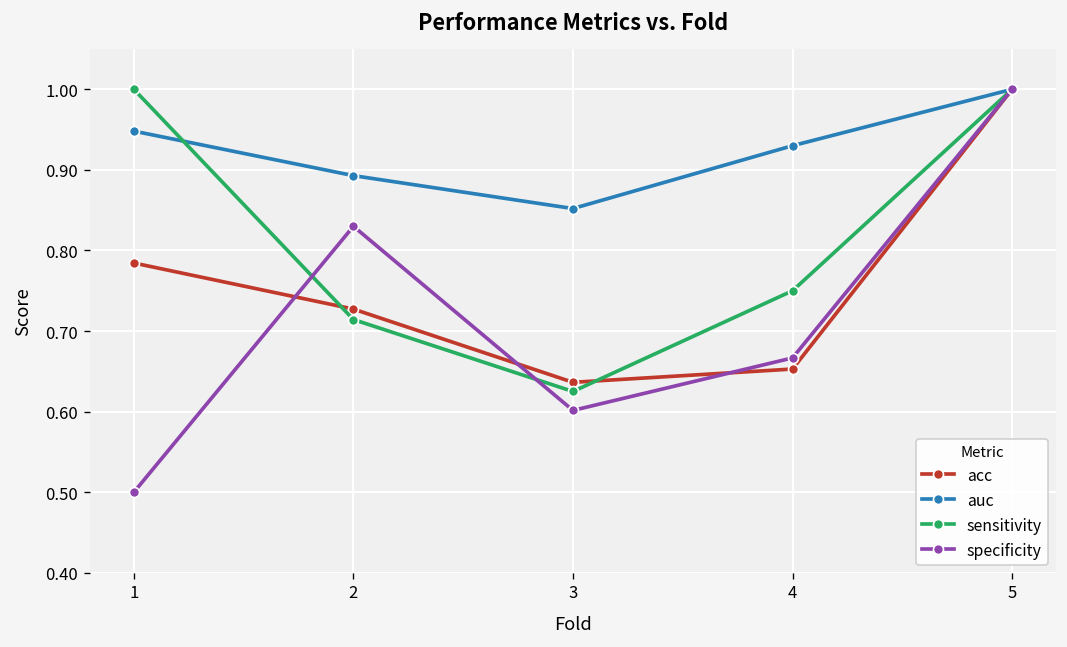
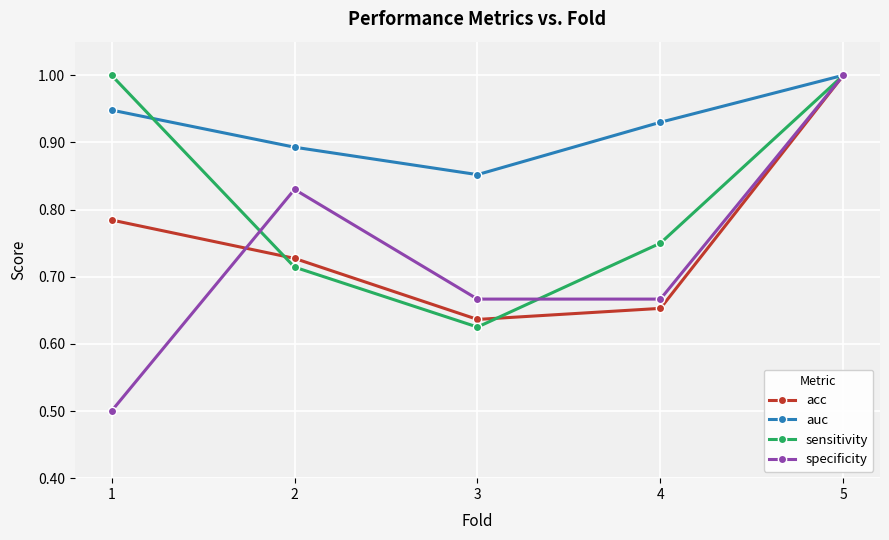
specificity, 3: 0.60 -> 0.67
